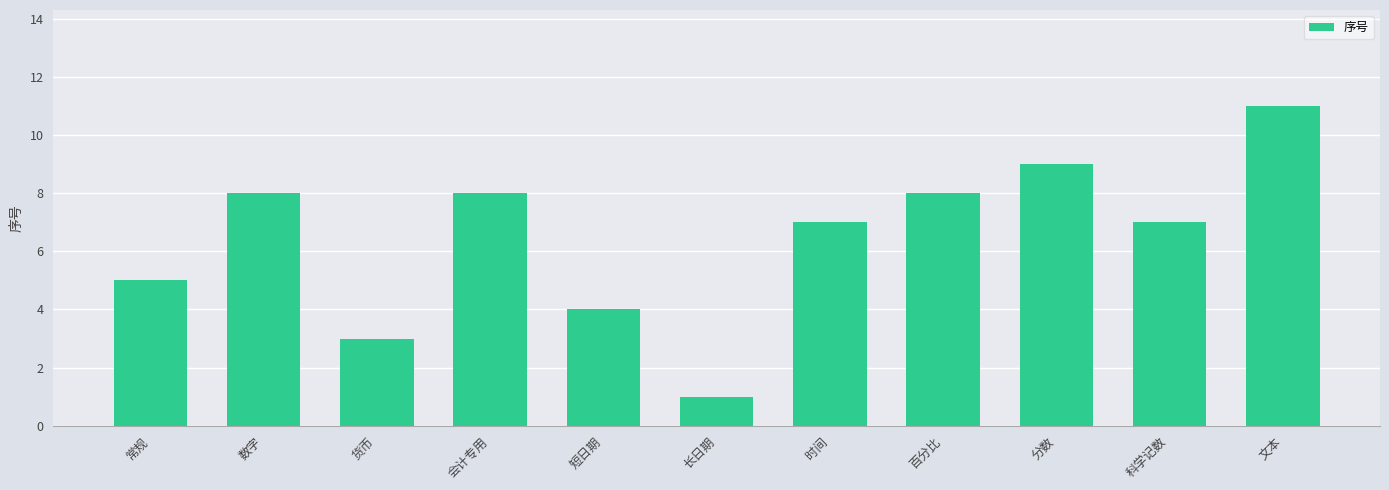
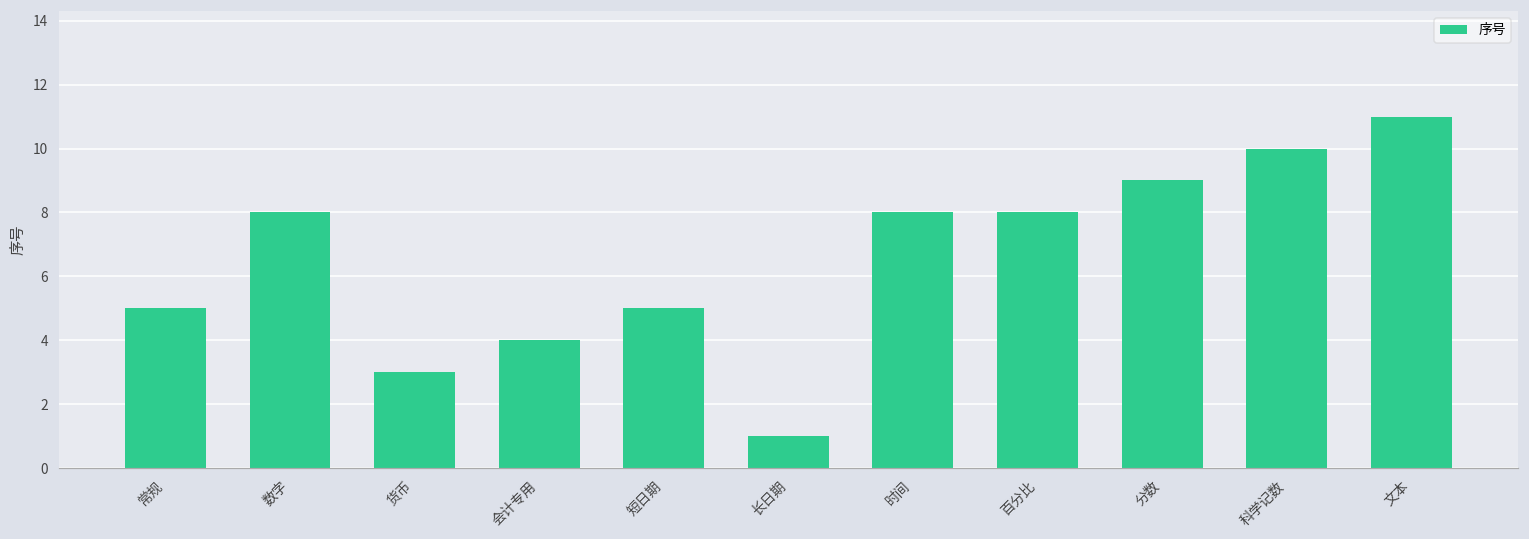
会计专用: 8 -> 4
短日期: 4 -> 5
时间: 7 -> 8
科学记数: 7 -> 10
